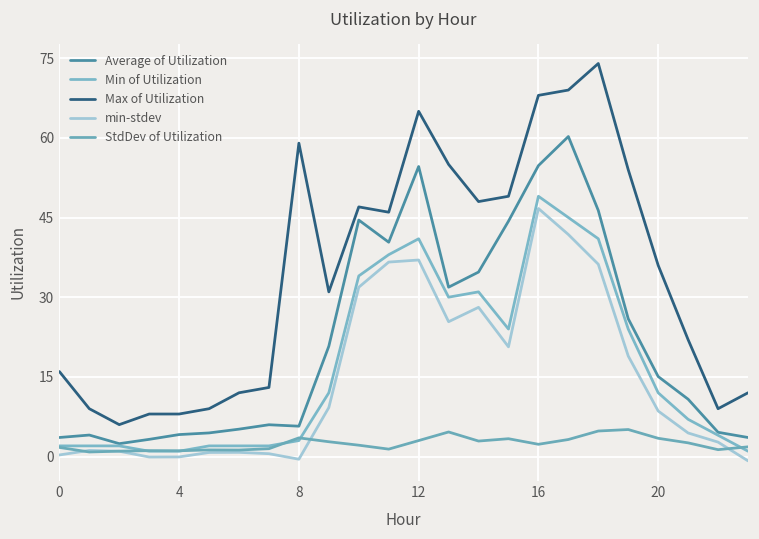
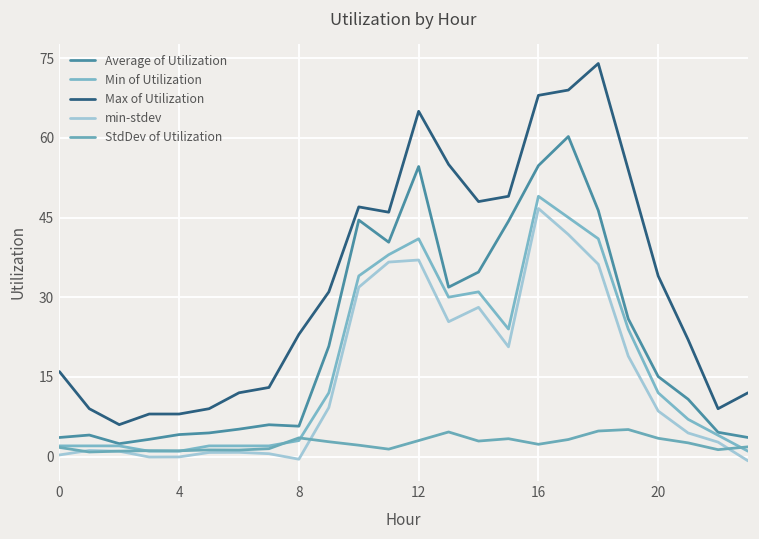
Max of Utilization, 8: 59 -> 23
Max of Utilization, 20: 36 -> 34
